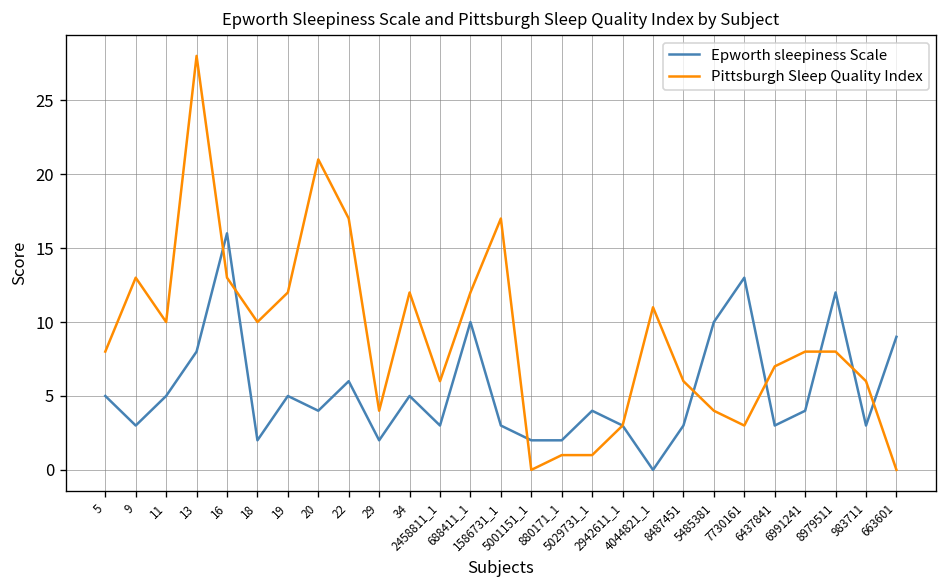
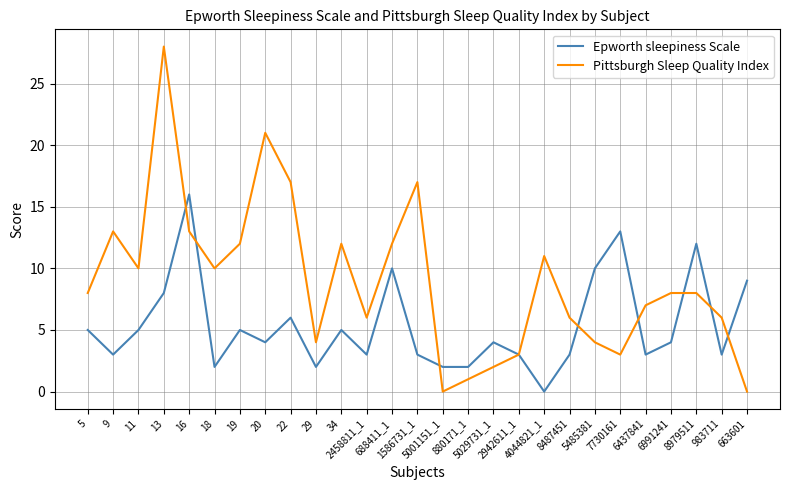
Pittsburgh Sleep Quality Index, 5029731_1: 1 -> 2
